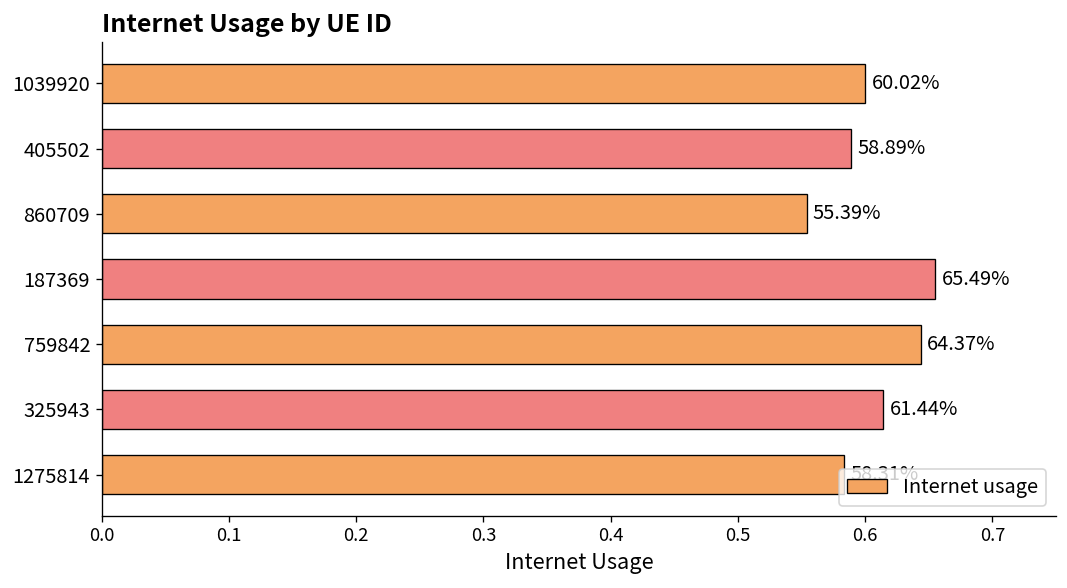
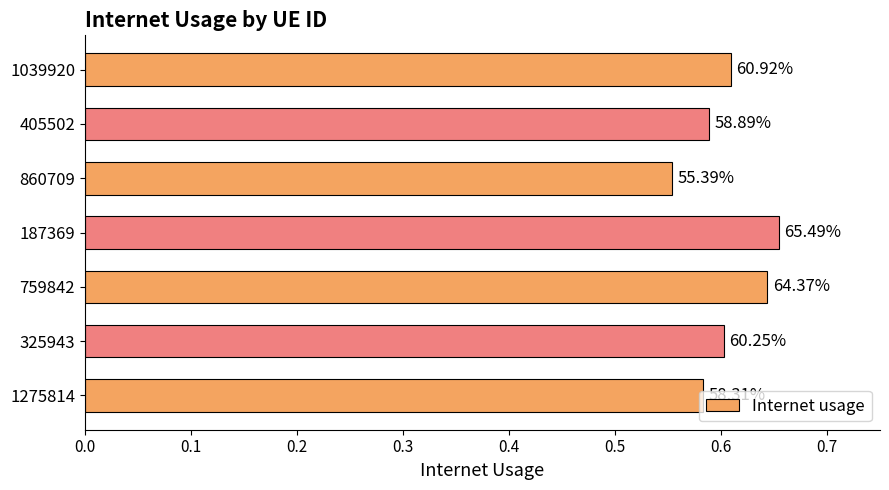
1039920: 60.02% -> 60.92%
325943: 61.44% -> 60.25%
